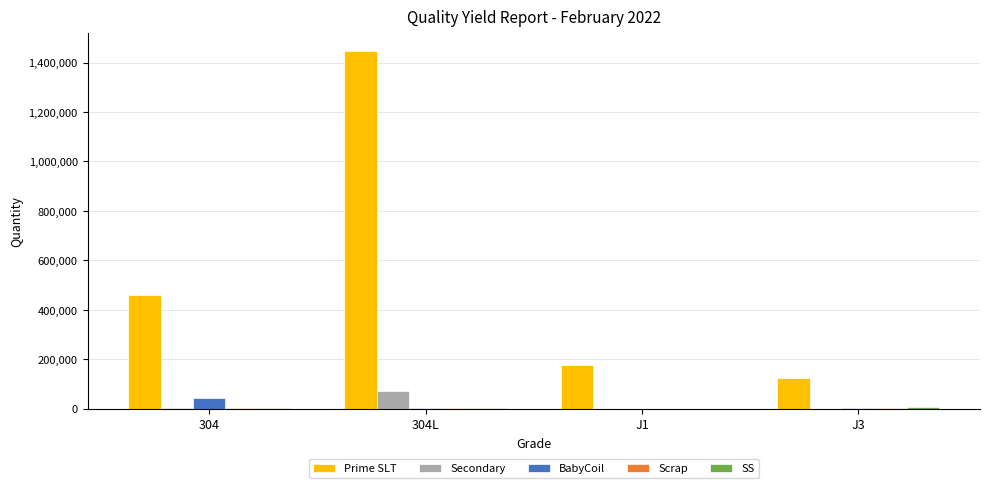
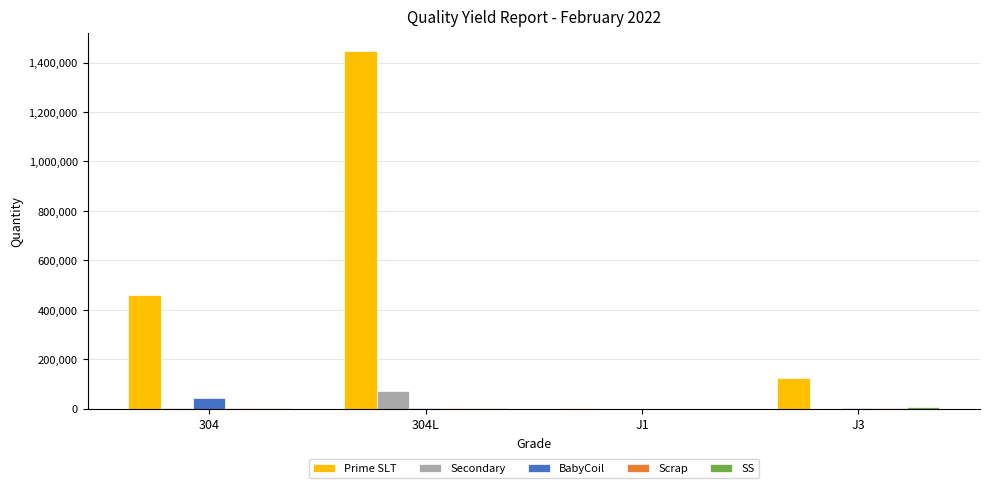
Prime SLT, J1: 180,000 -> 0
